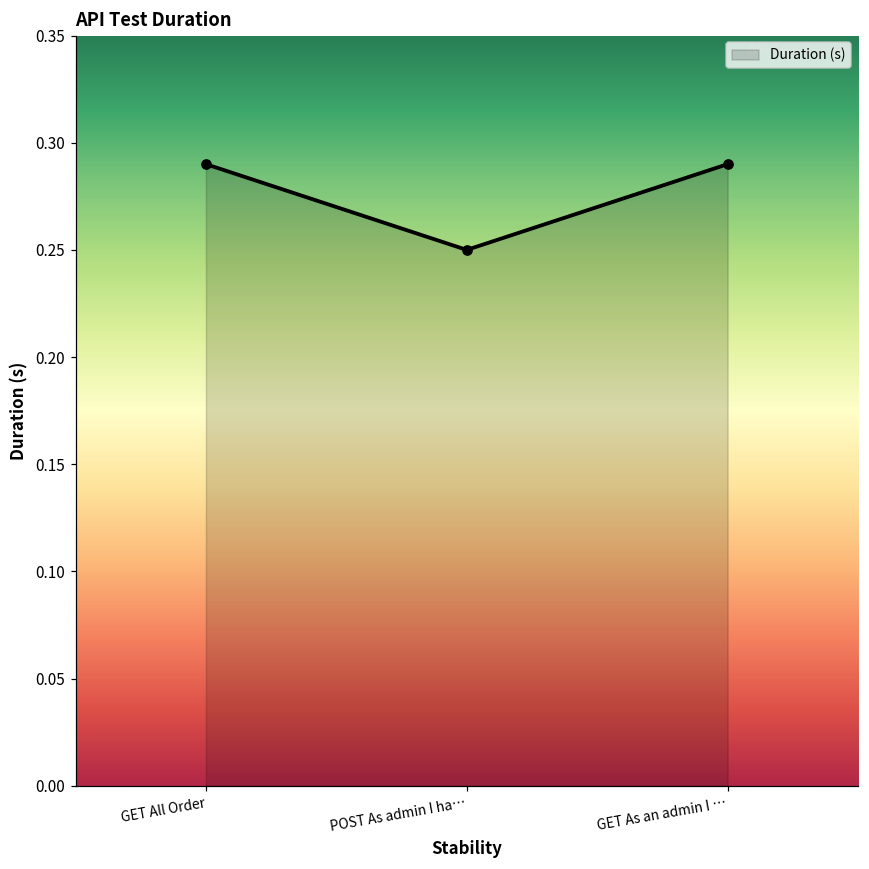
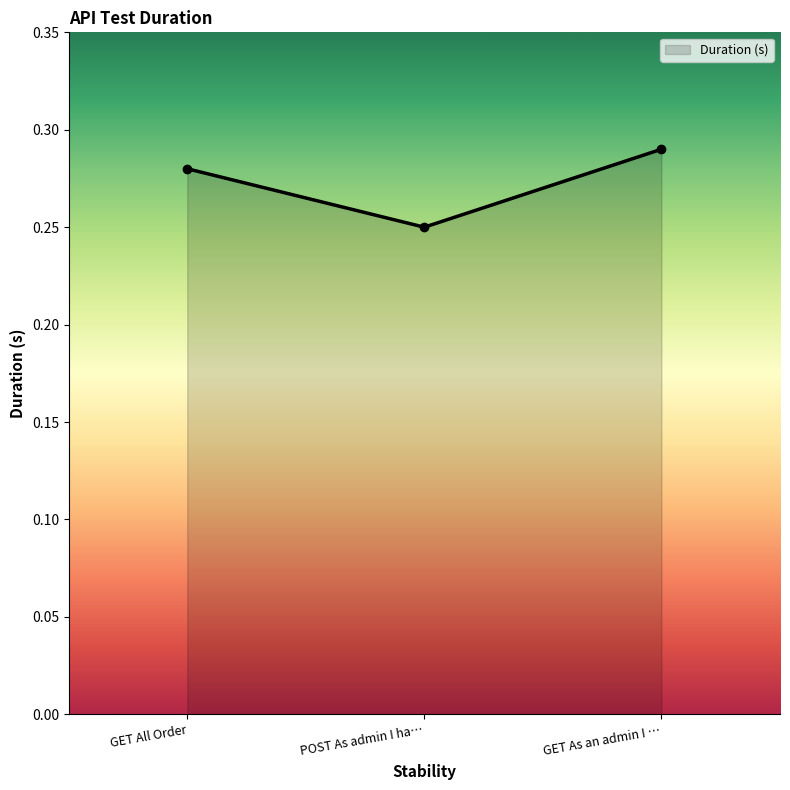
GET All Order: 0.29 -> 0.28
